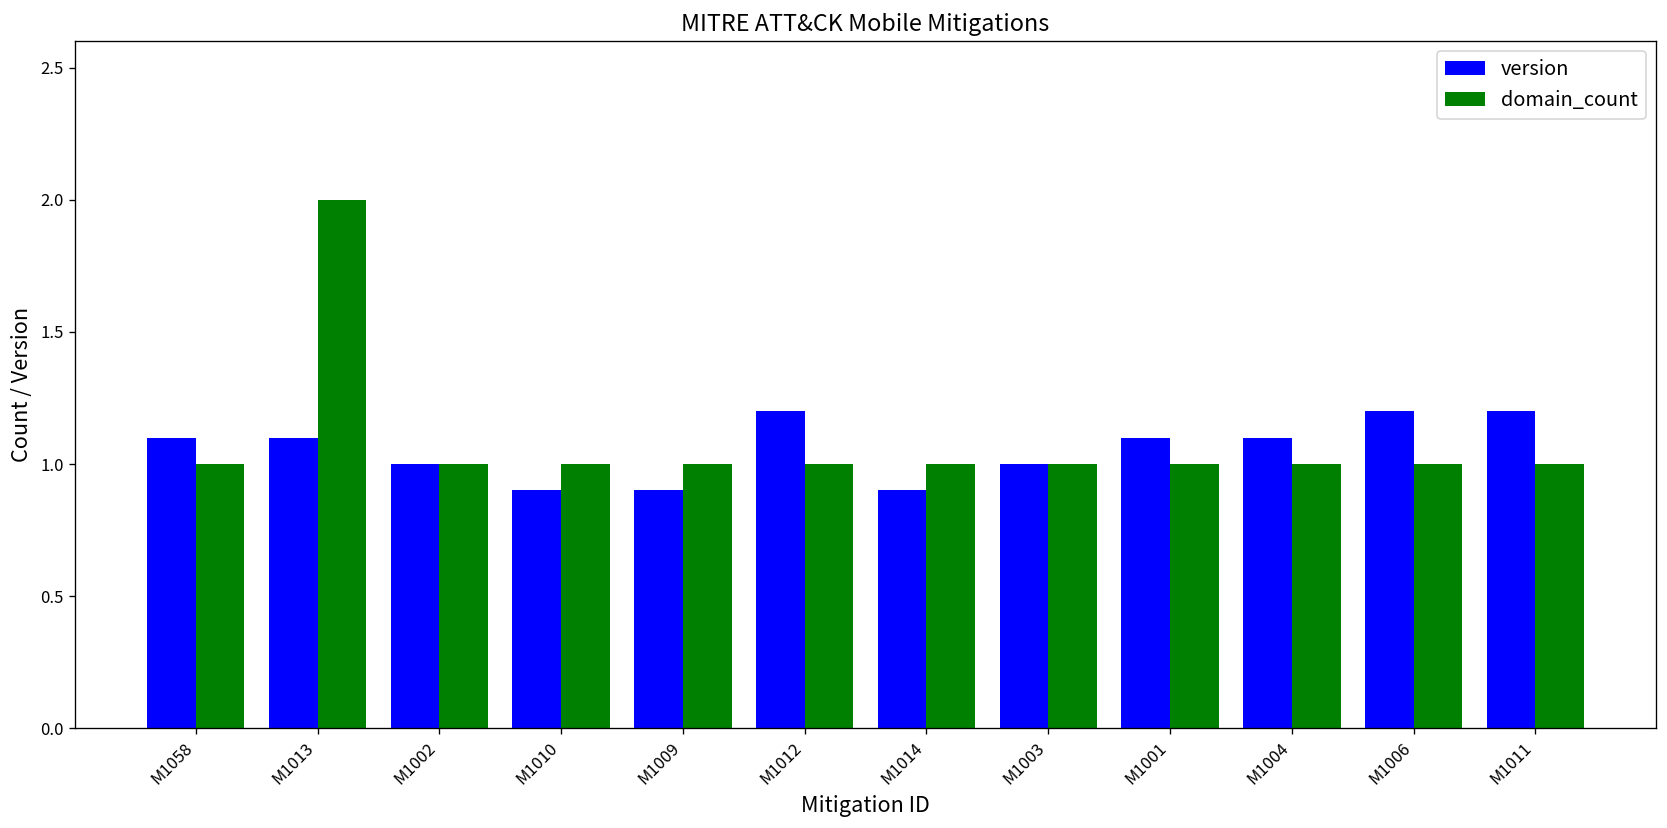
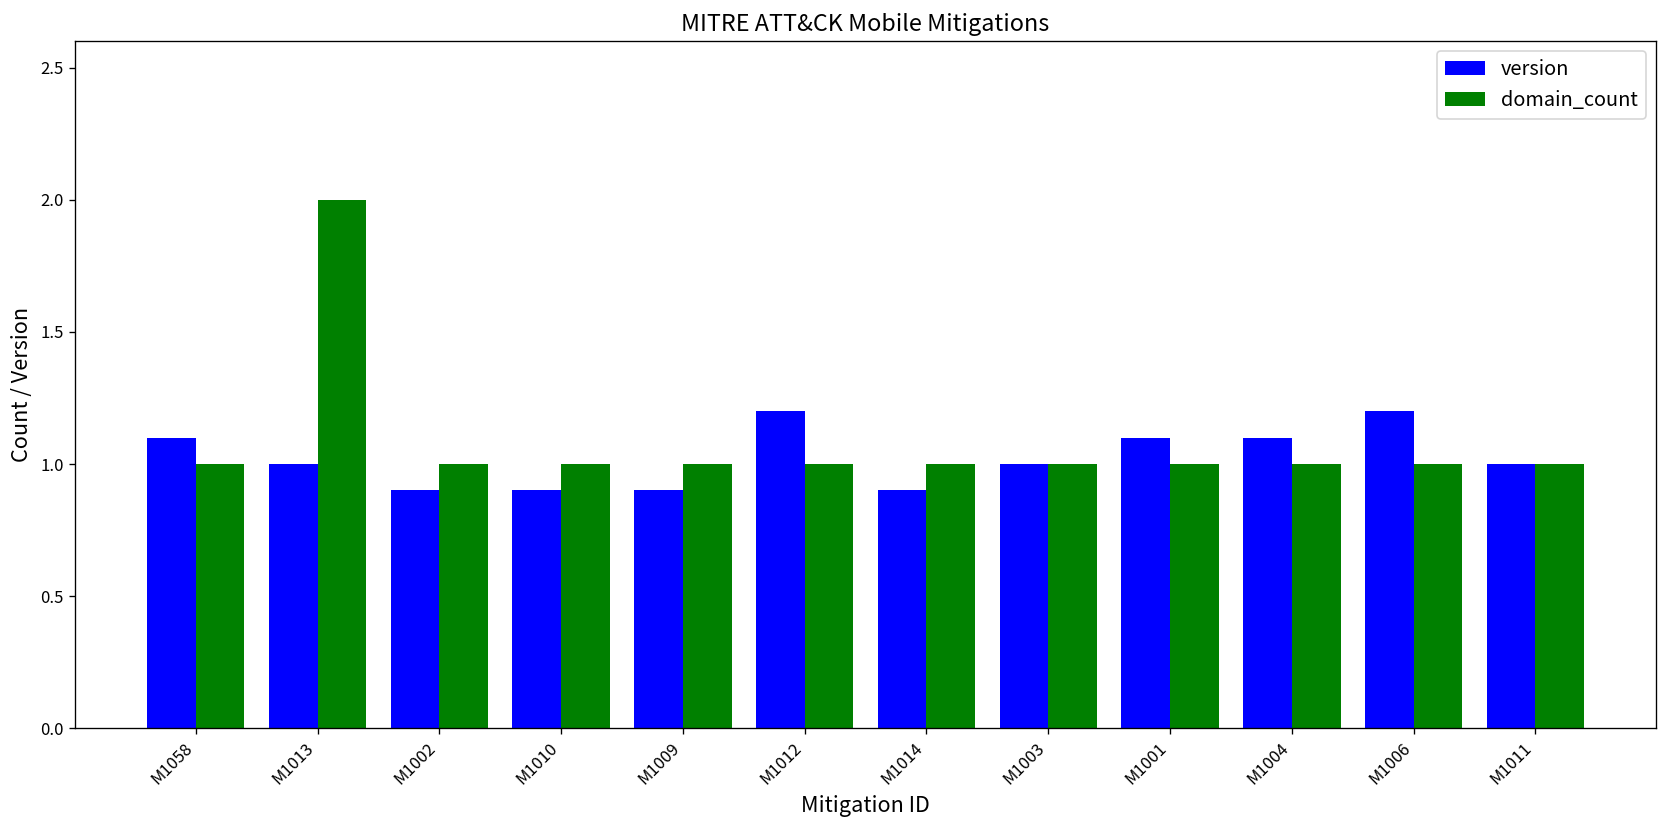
version, M1013: 1.1 -> 1.0
version, M1002: 1.0 -> 0.9
version, M1011: 1.2 -> 1.0
